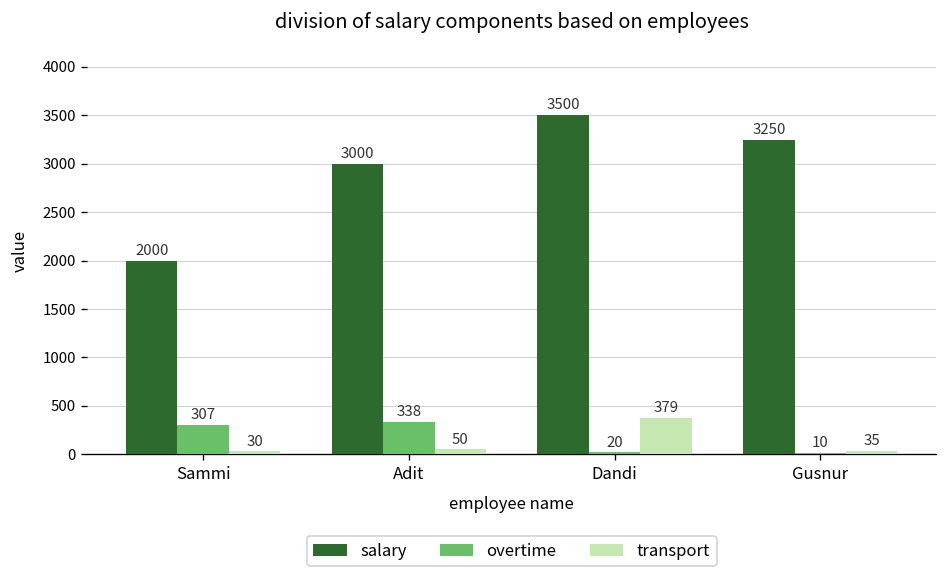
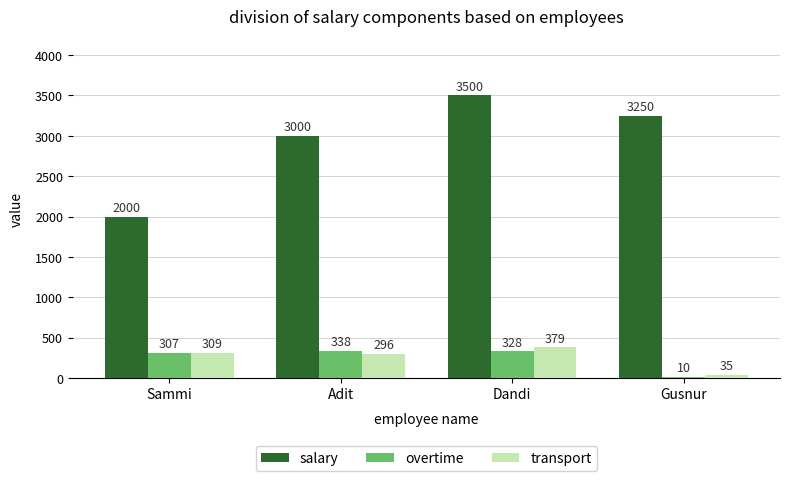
transport, Sammi: 30 -> 309
transport, Adit: 50 -> 296
overtime, Dandi: 20 -> 328
